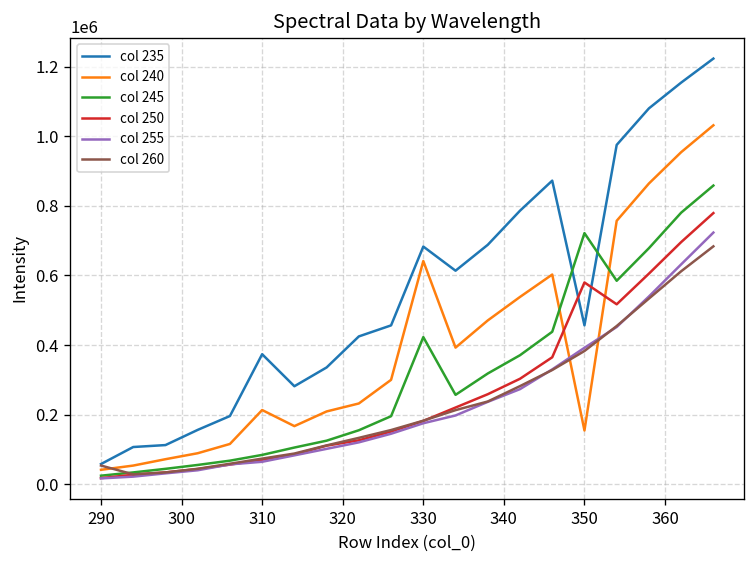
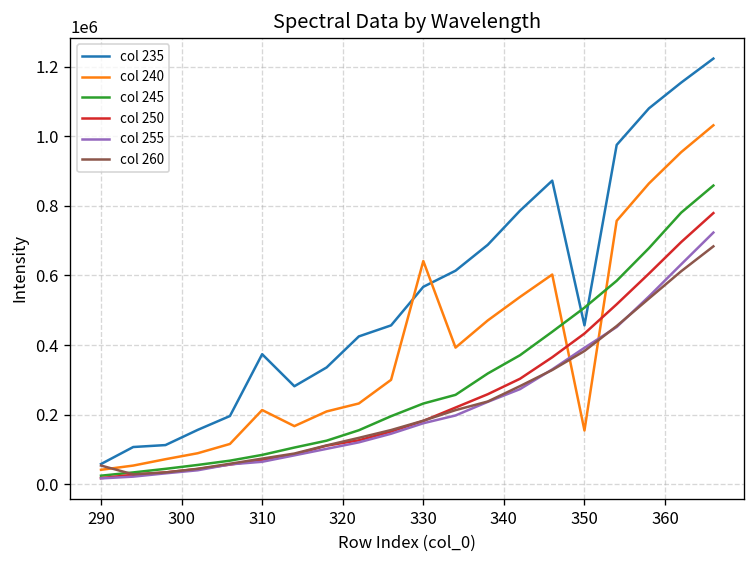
col 235, 330: 680000 -> 570000
col 245, 330: 420000 -> 230000
col 245, 350: 720000 -> 510000
col 250, 350: 580000 -> 430000
